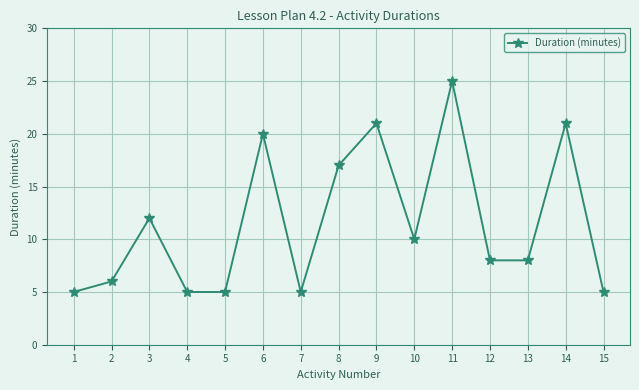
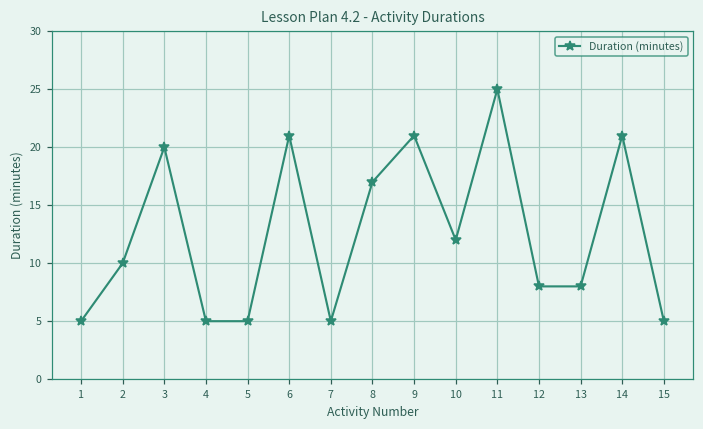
2: 6 -> 10
3: 12 -> 20
6: 20 -> 21
10: 10 -> 12
